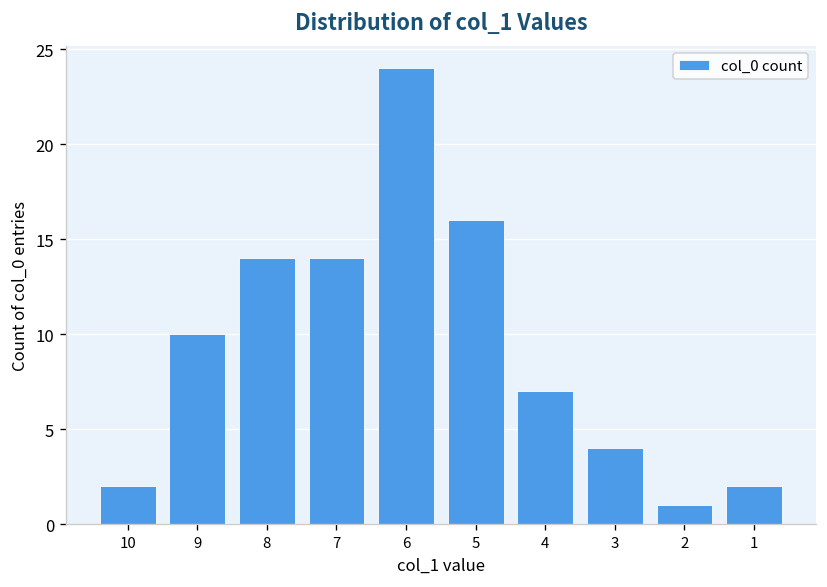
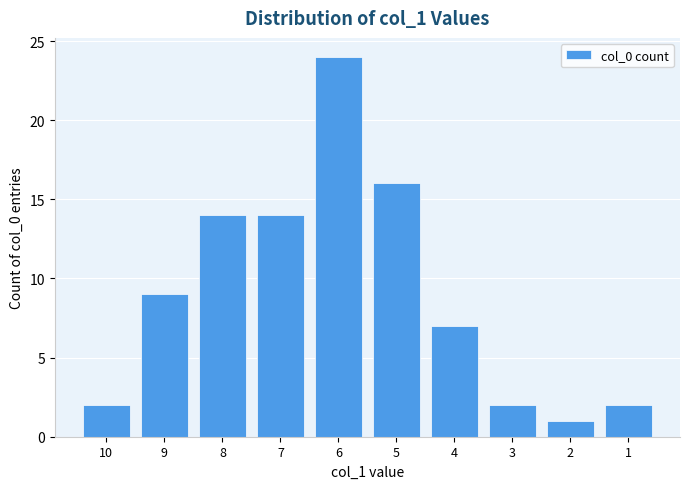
9: 10 -> 9
3: 4 -> 2
